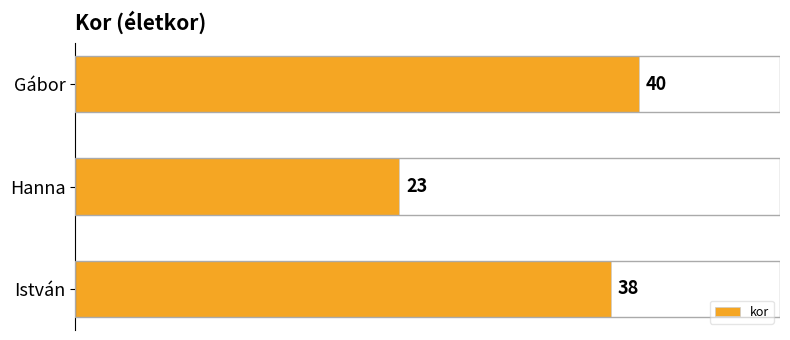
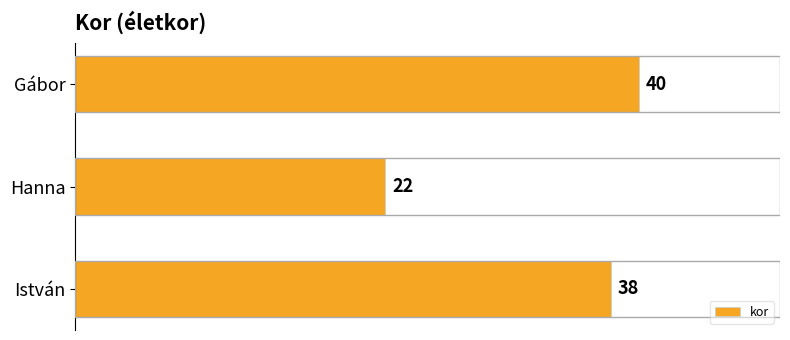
Hanna: 23 -> 22
